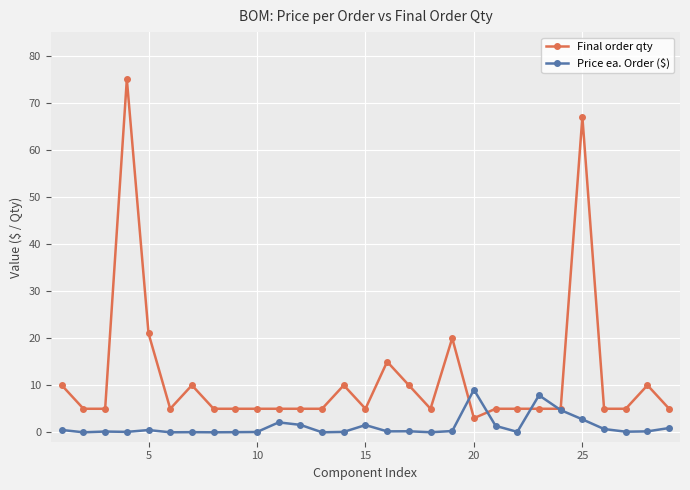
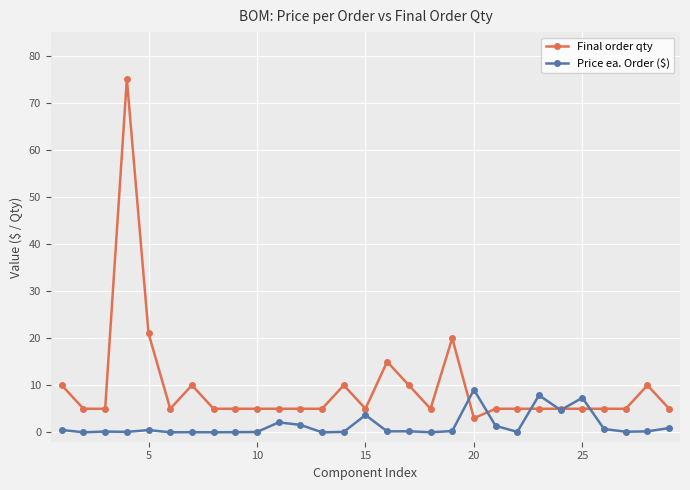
Price ea. Order ($), 15: 2 -> 4
Final order qty, 25: 67 -> 5
Price ea. Order ($), 25: 3 -> 7
